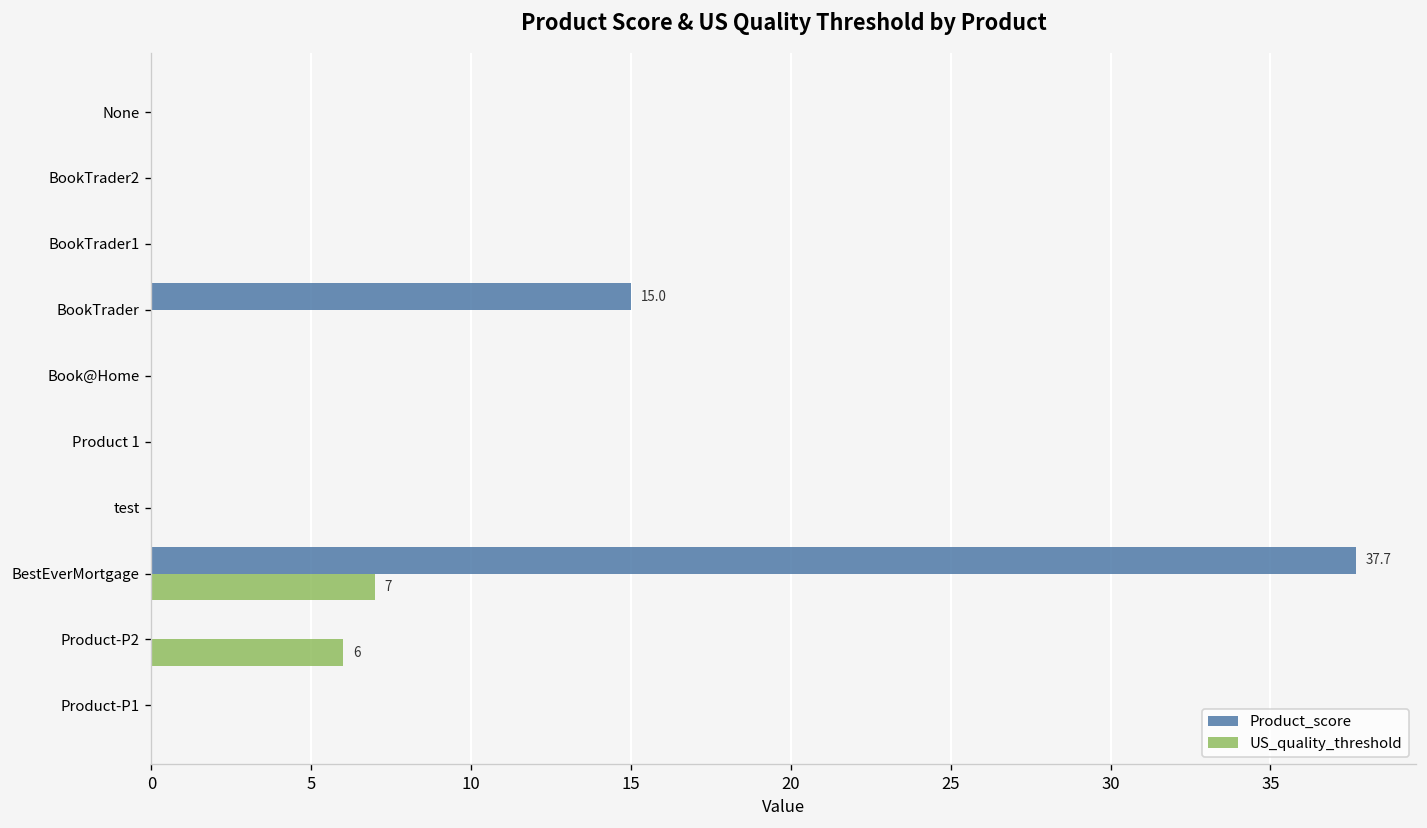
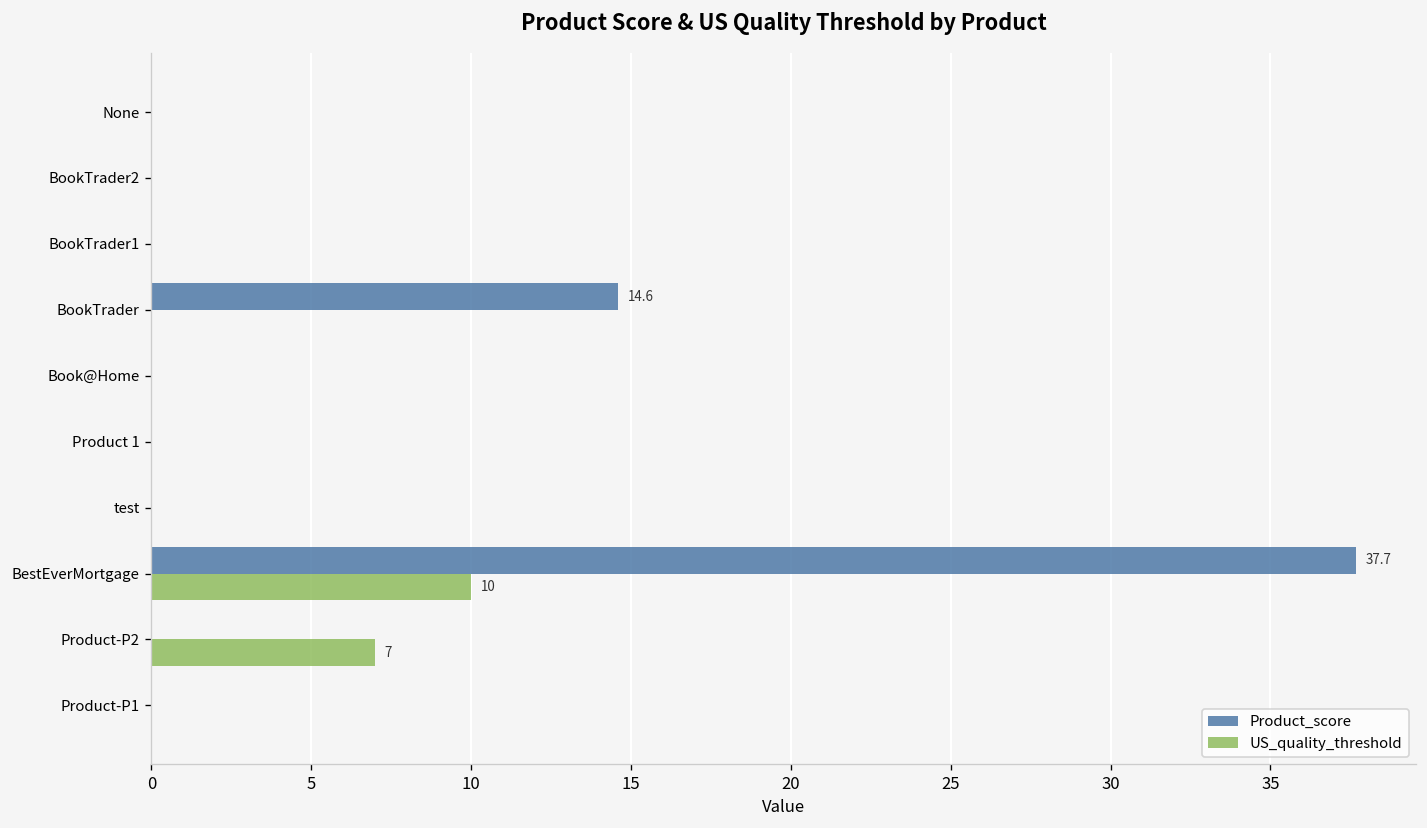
Product_score, BookTrader: 15.0 -> 14.6
US_quality_threshold, BestEverMortgage: 7 -> 10
US_quality_threshold, Product-P2: 6 -> 7
